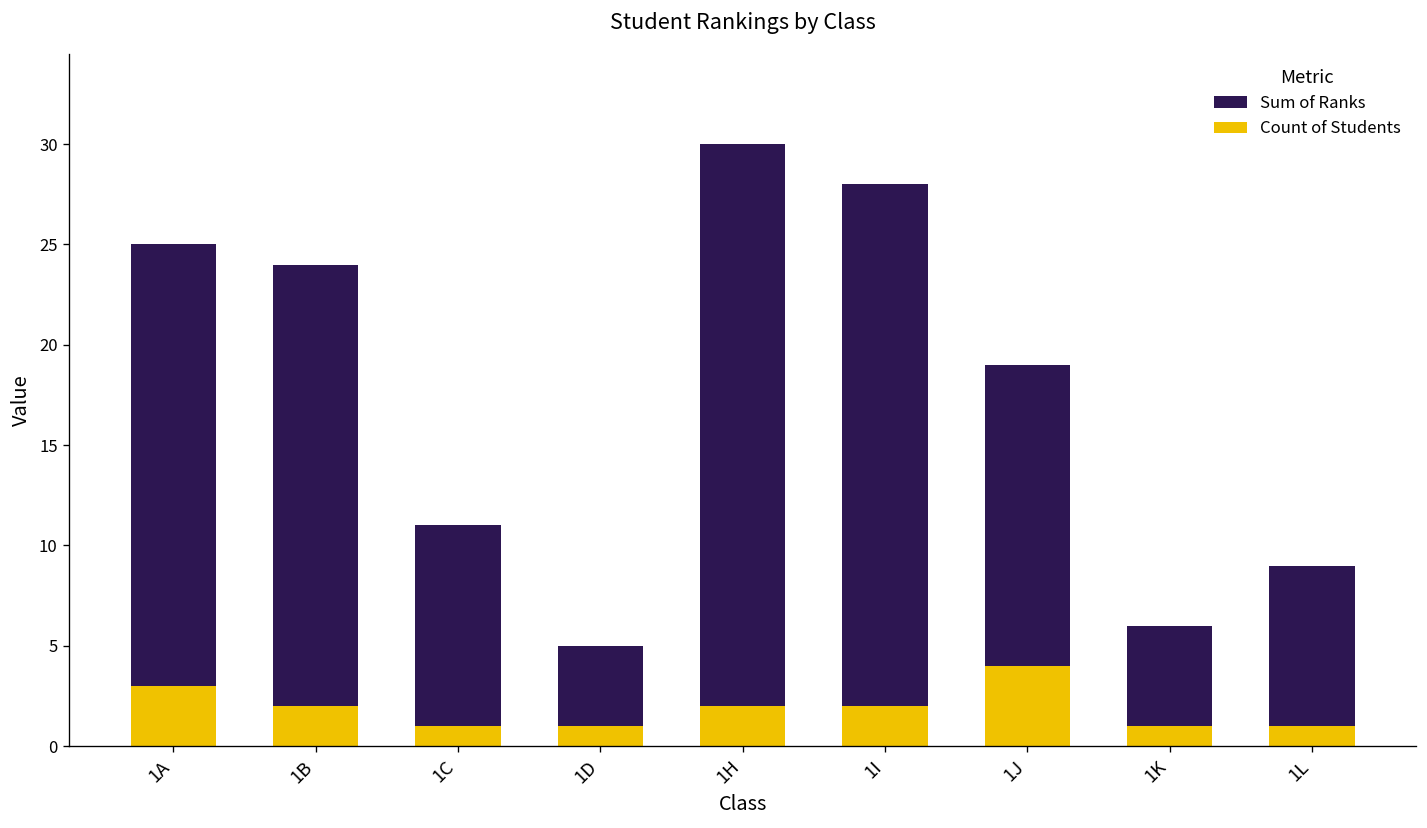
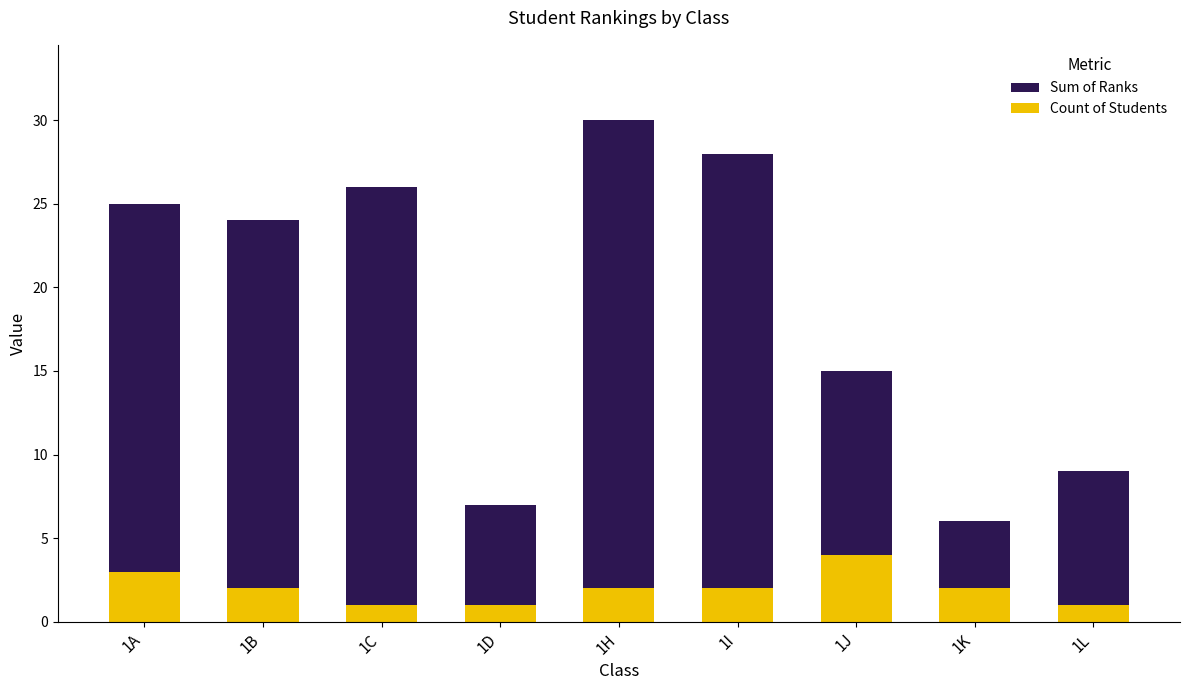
Sum of Ranks, 1C: 11 -> 26
Sum of Ranks, 1D: 5 -> 7
Sum of Ranks, 1J: 19 -> 15
Count of Students, 1K: 1 -> 2
